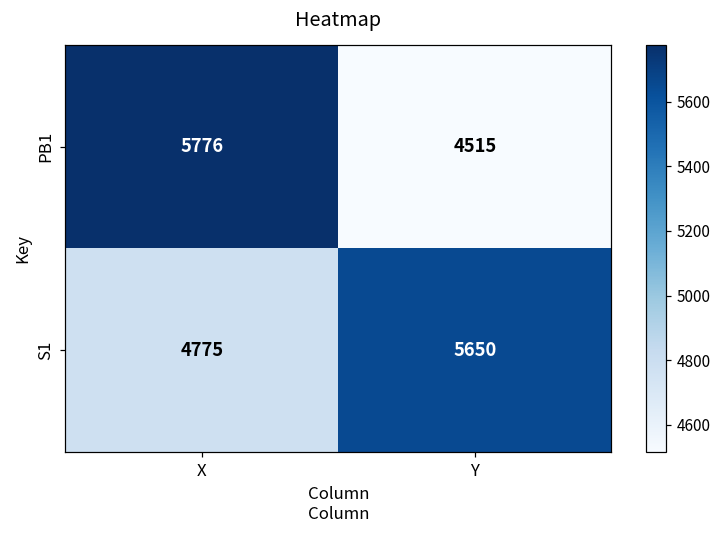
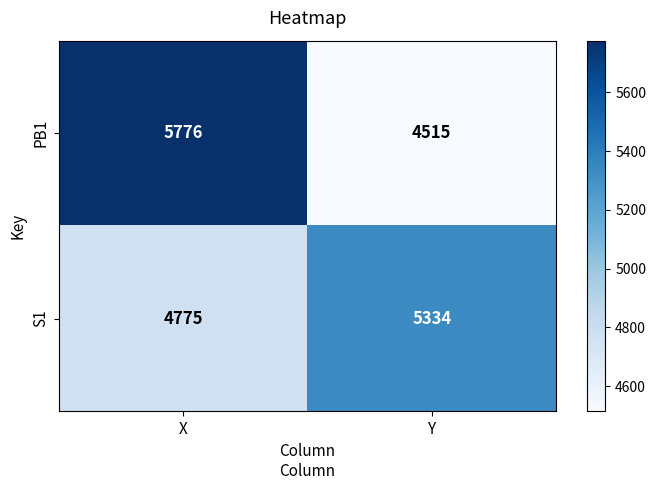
S1, Y: 5650 -> 5334
